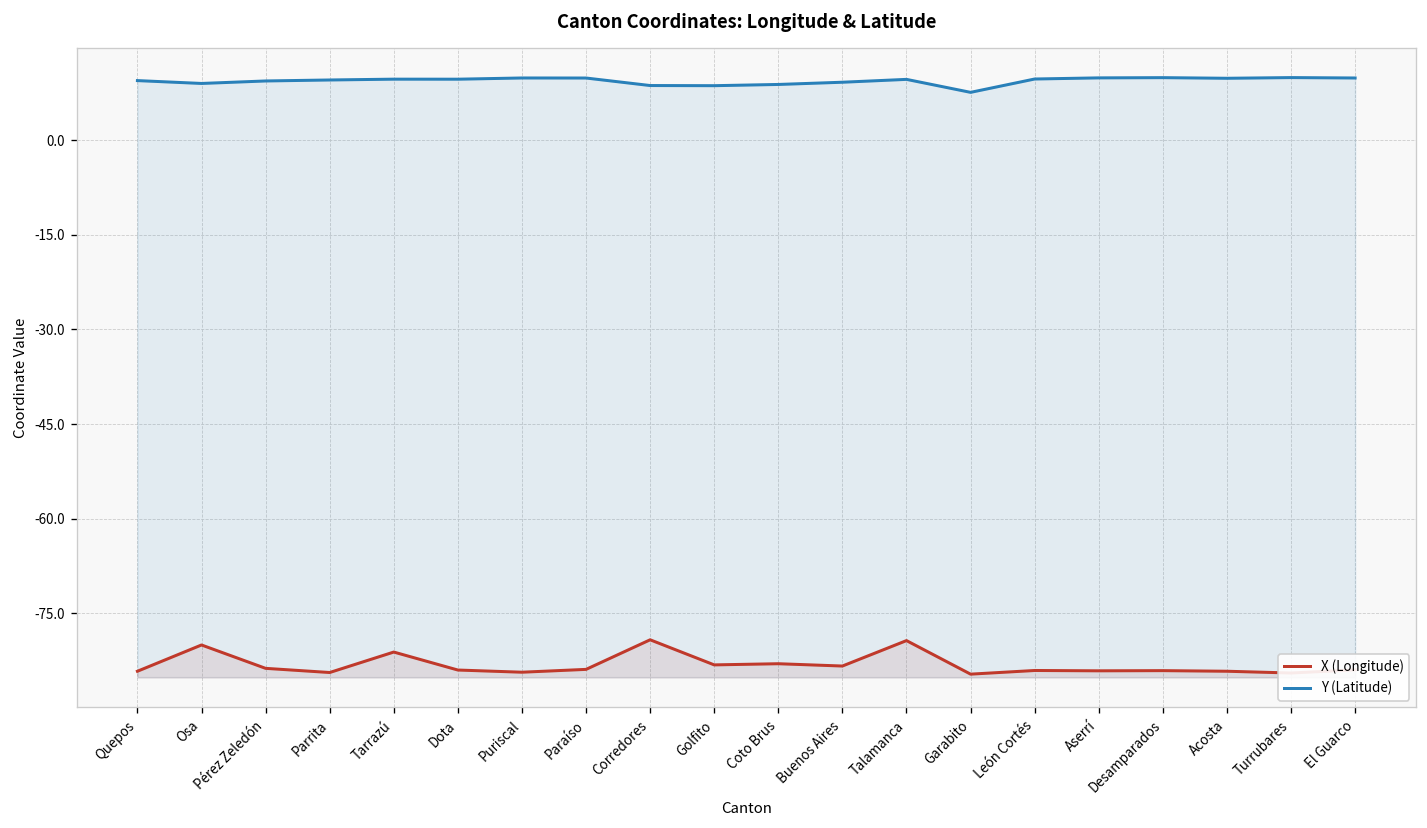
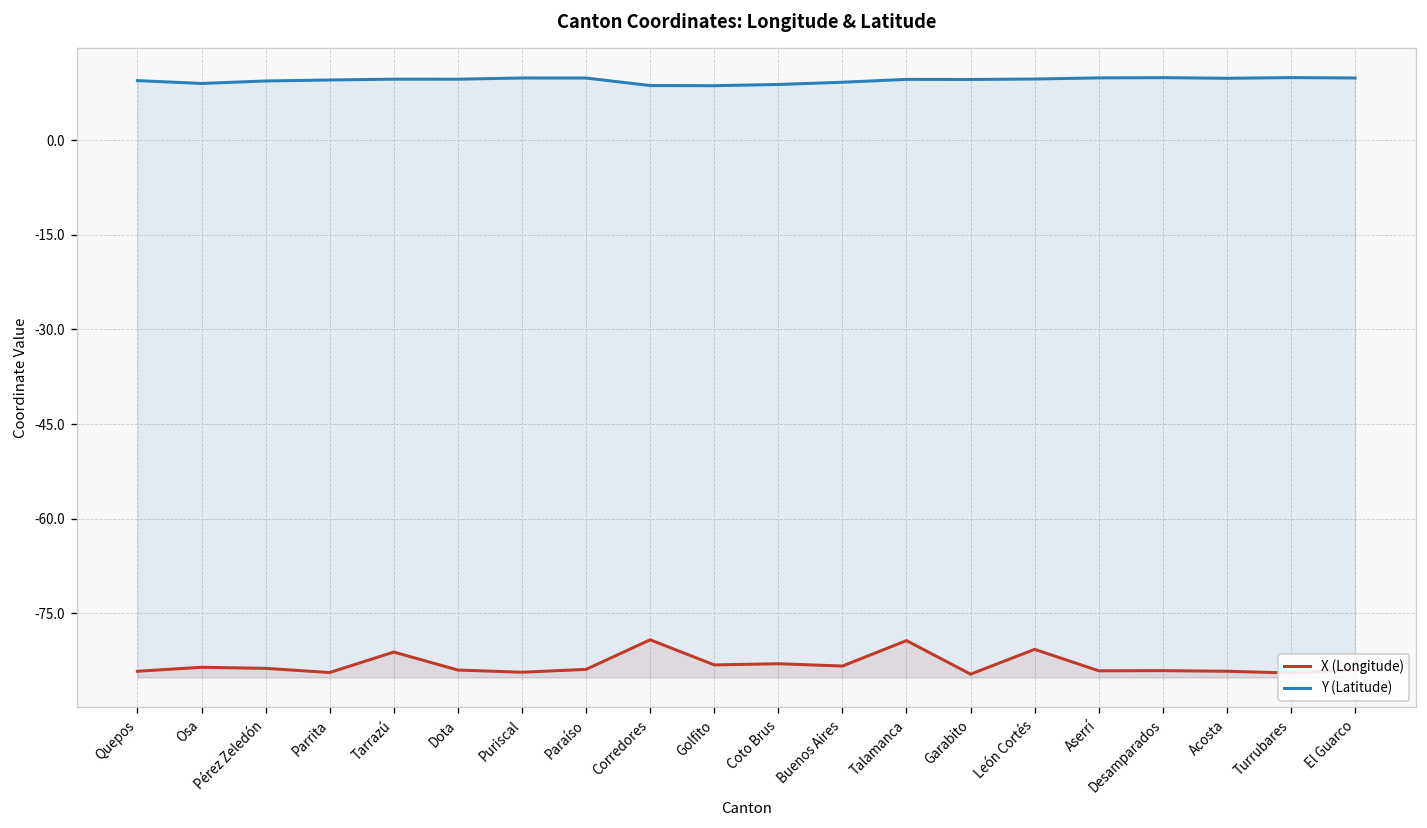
X (Longitude), Osa: -80 -> -84
Y (Latitude), Garabito: 8 -> 10
X (Longitude), León Cortés: -84 -> -81
